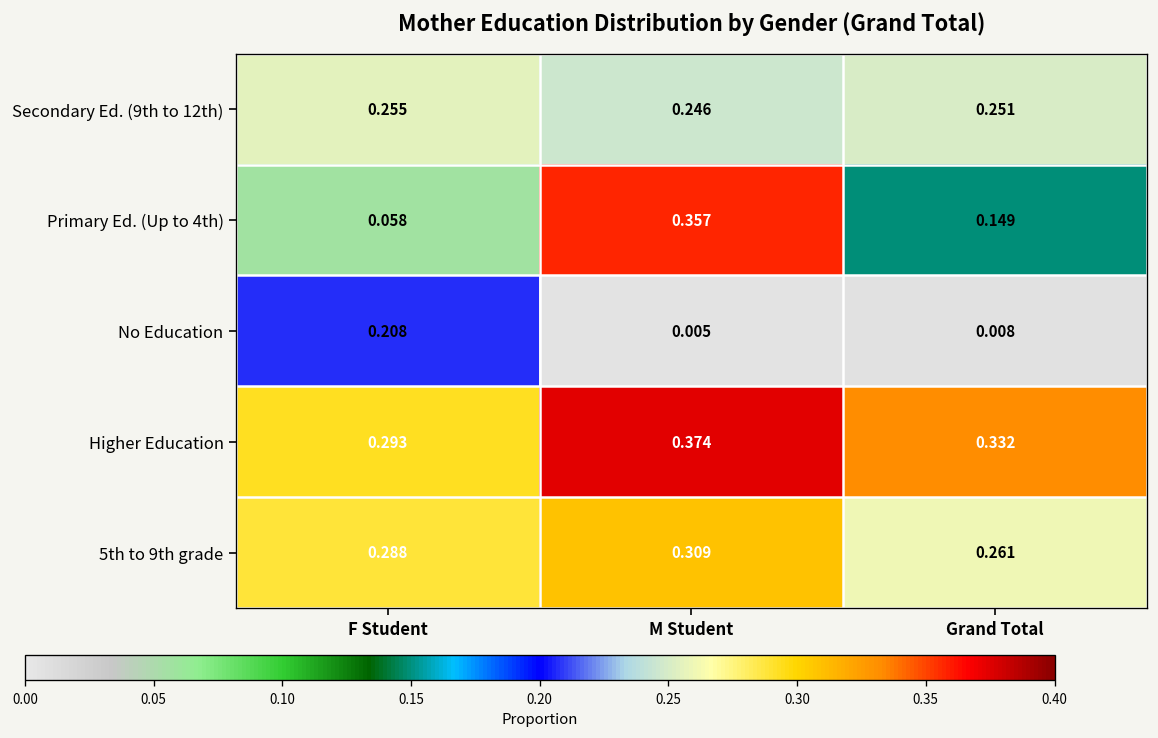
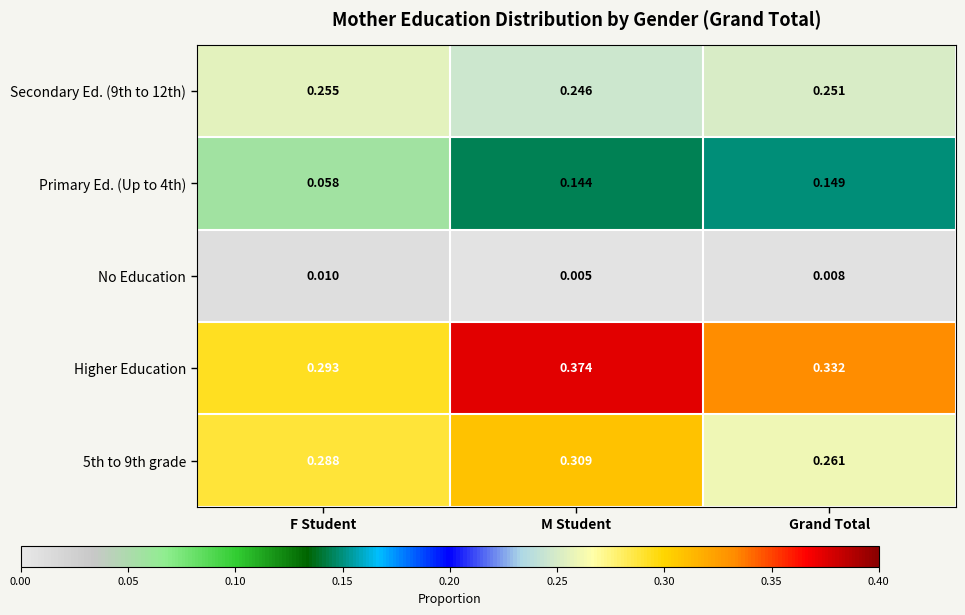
Primary Ed. (Up to 4th), M Student: 0.357 -> 0.144
No Education, F Student: 0.208 -> 0.010
